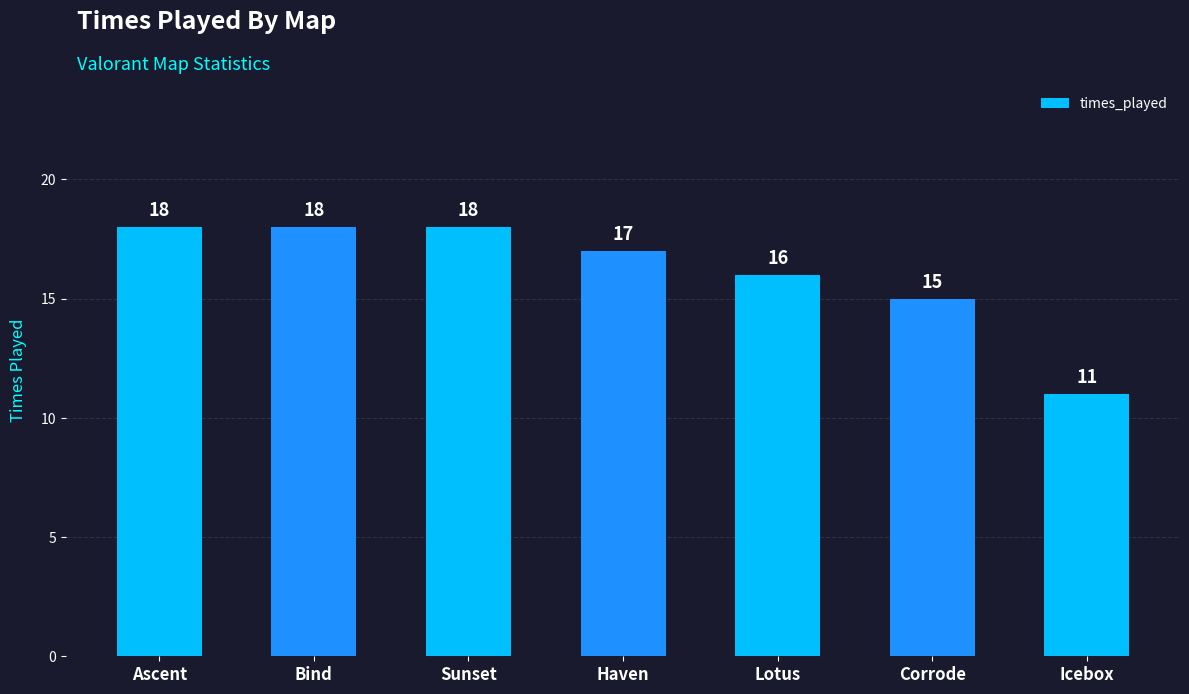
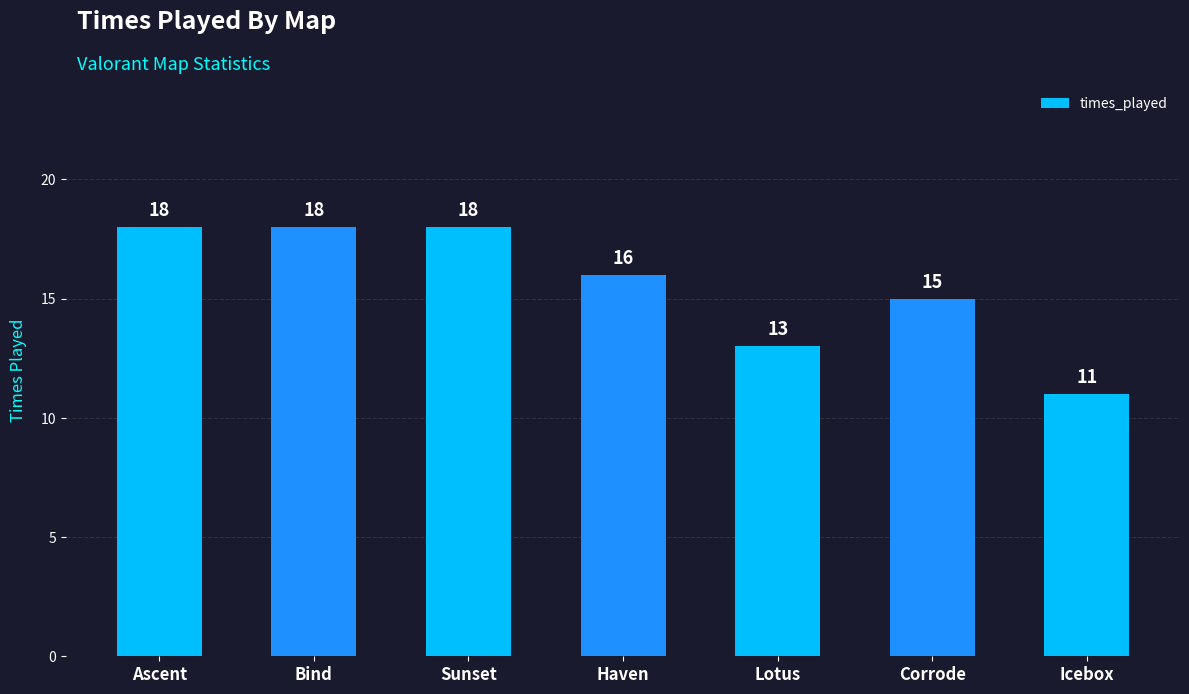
Haven: 17 -> 16
Lotus: 16 -> 13
